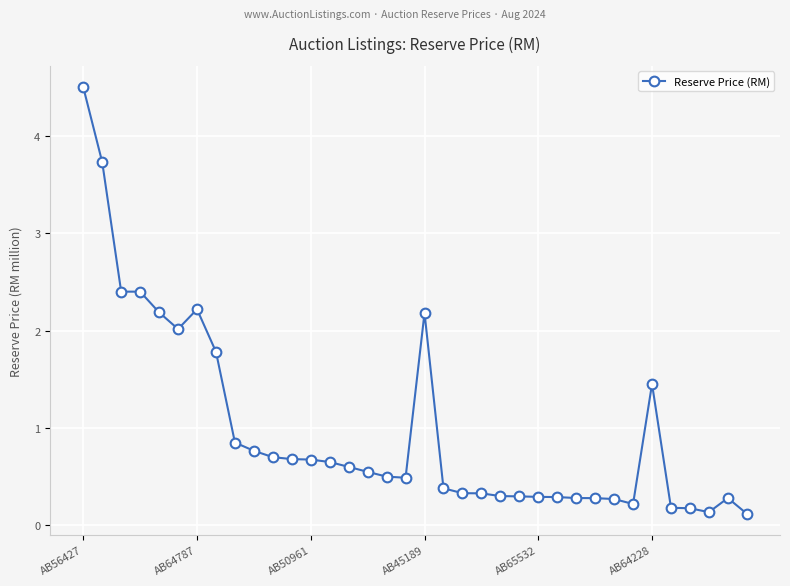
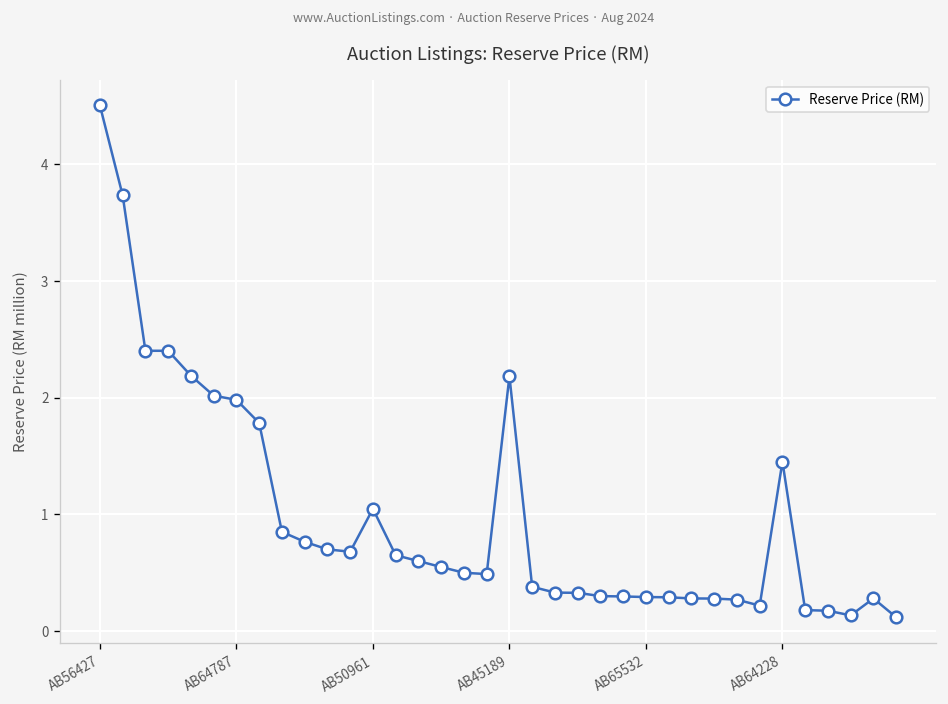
AB64787: 2.2 -> 2.0
AB50961: 0.7 -> 1.0
